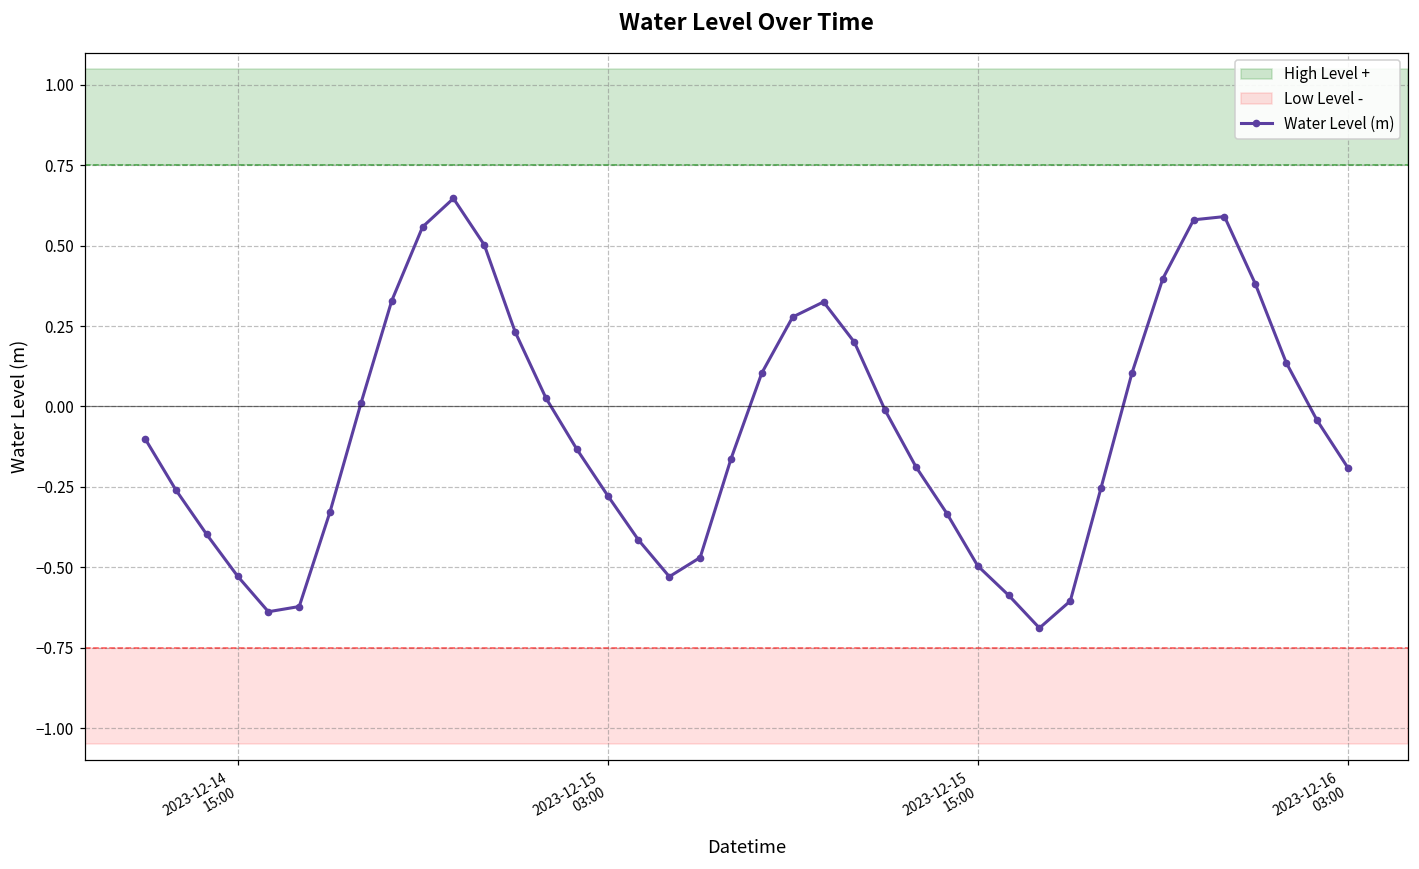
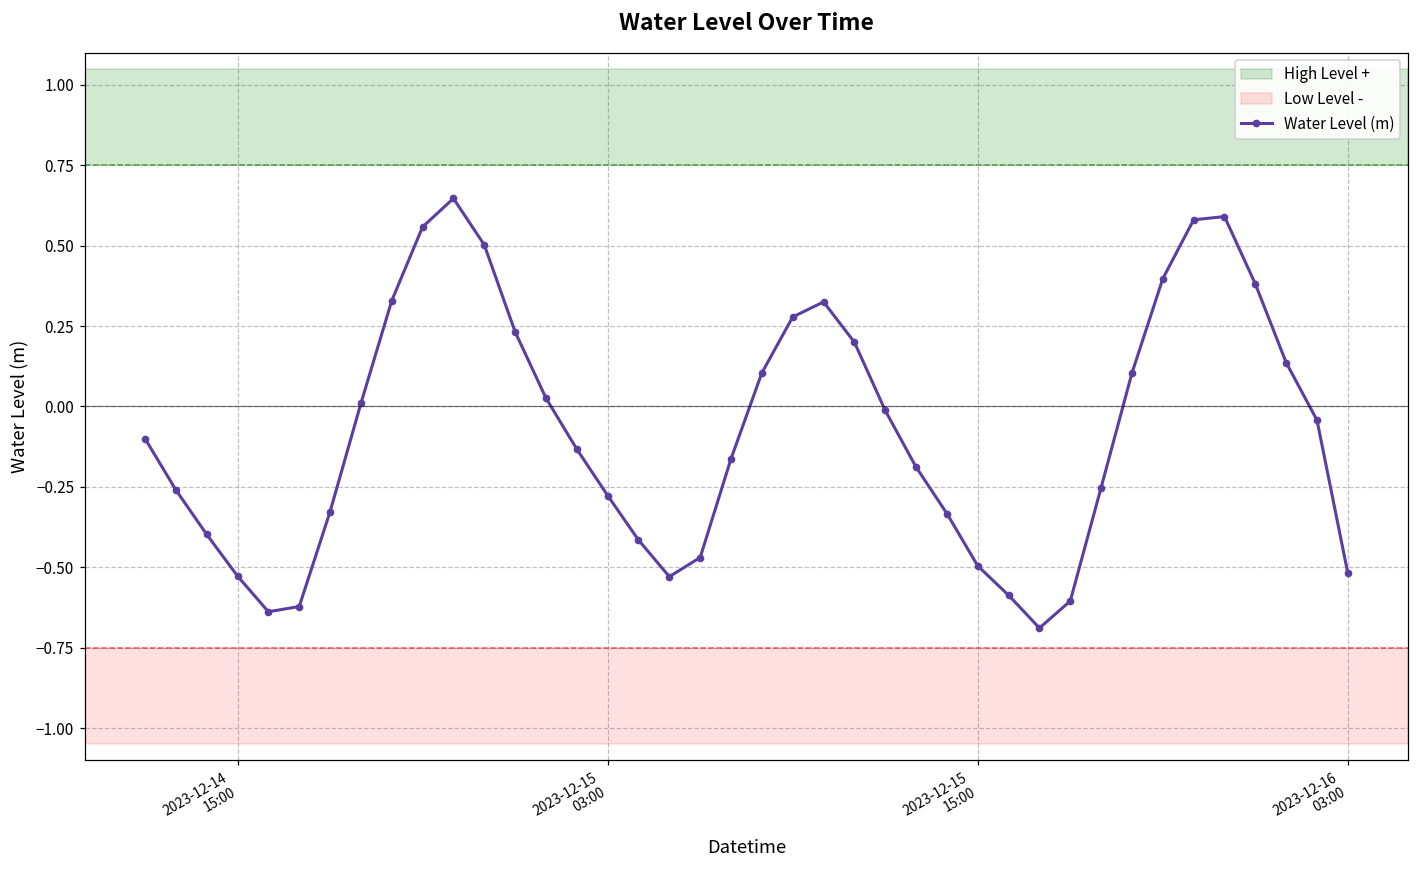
2023-12-16 03:00: -0.19 -> -0.52
